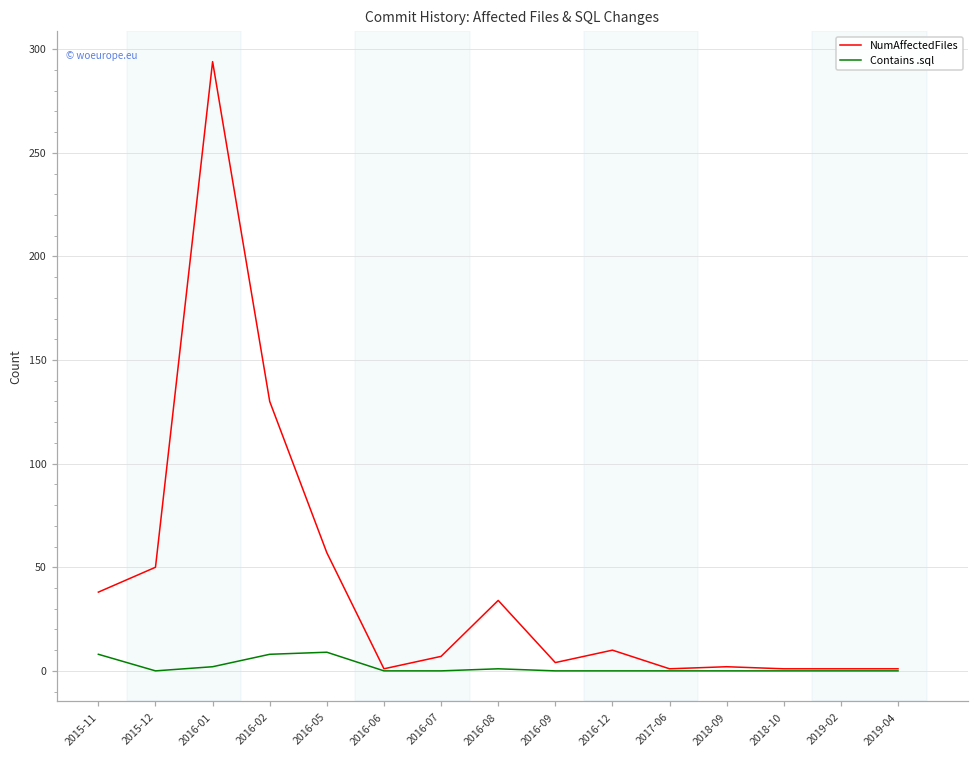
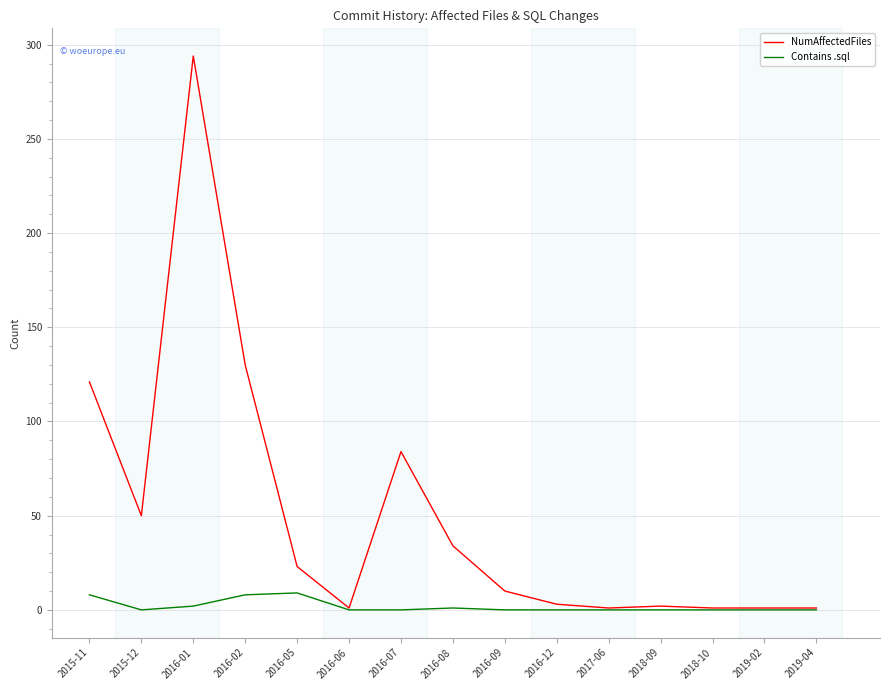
NumAffectedFiles, 2015-11: 38 -> 121
NumAffectedFiles, 2016-05: 57 -> 23
NumAffectedFiles, 2016-07: 7 -> 84
NumAffectedFiles, 2016-09: 4 -> 10
NumAffectedFiles, 2016-12: 10 -> 3
